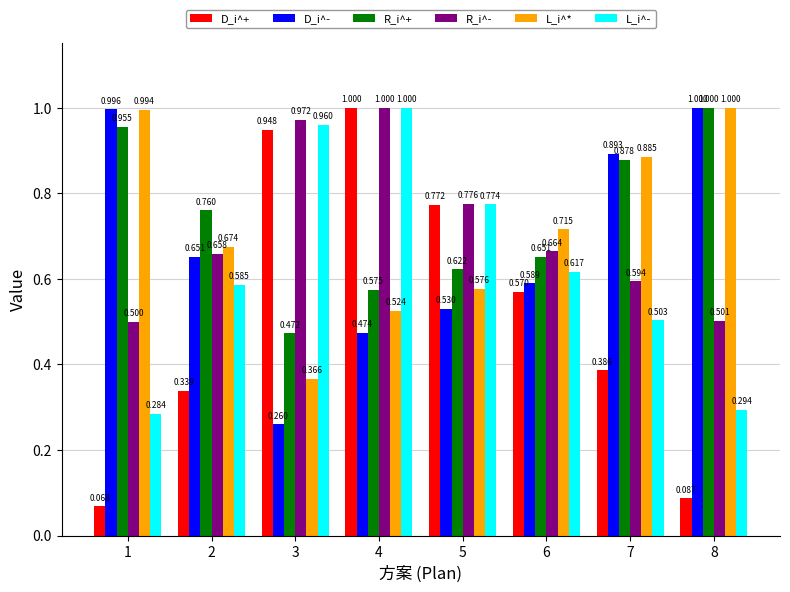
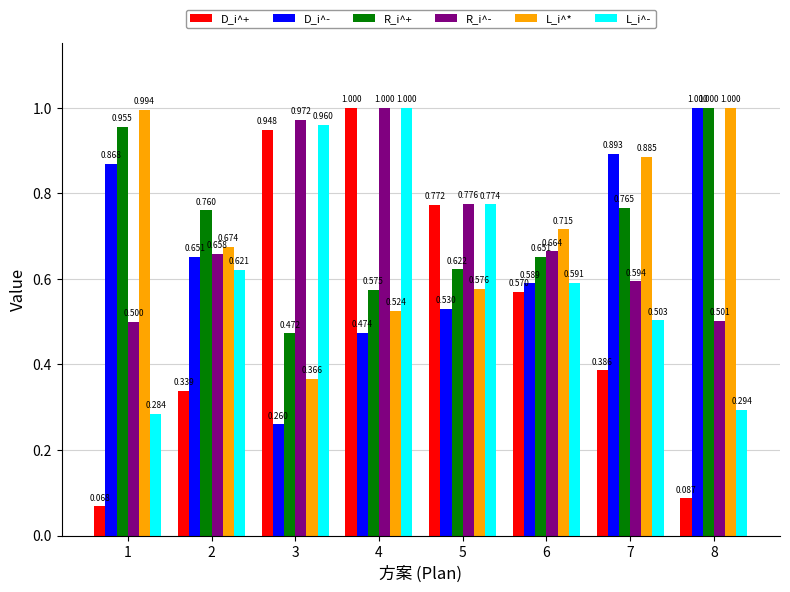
D_i^-, 1: 0.996 -> 0.868
L_i^-, 2: 0.585 -> 0.621
L_i^-, 6: 0.617 -> 0.591
R_i^+, 7: 0.878 -> 0.765
